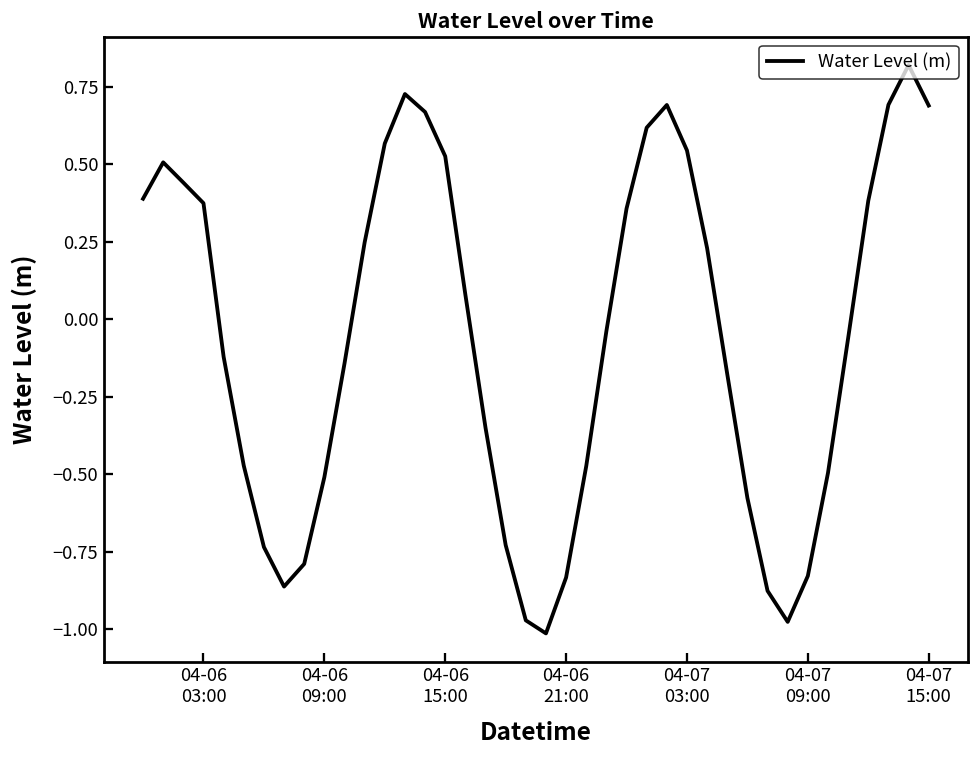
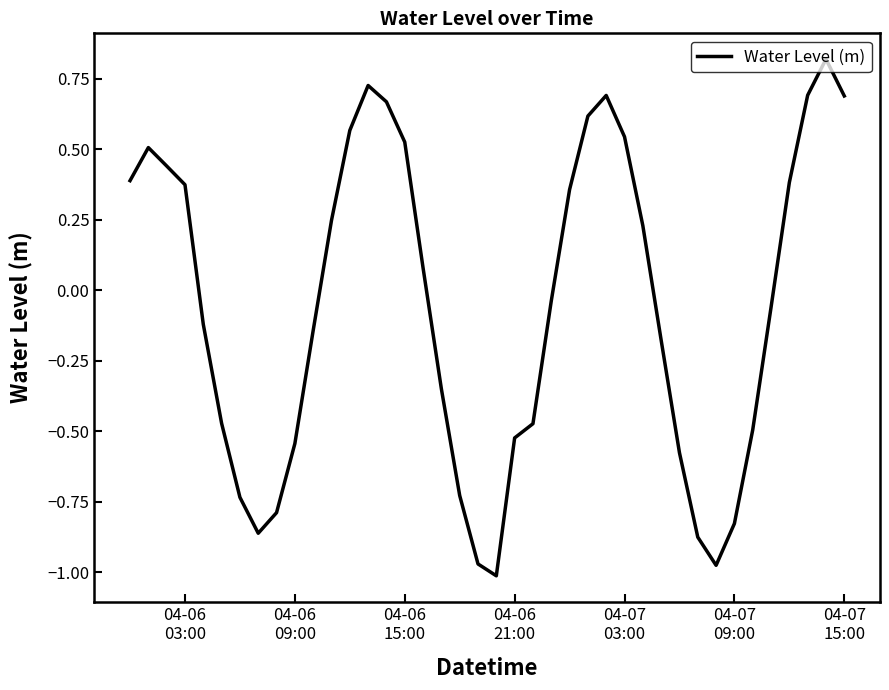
04-06 09:00: -0.51 -> -0.54
04-06 21:00: -0.83 -> -0.52
